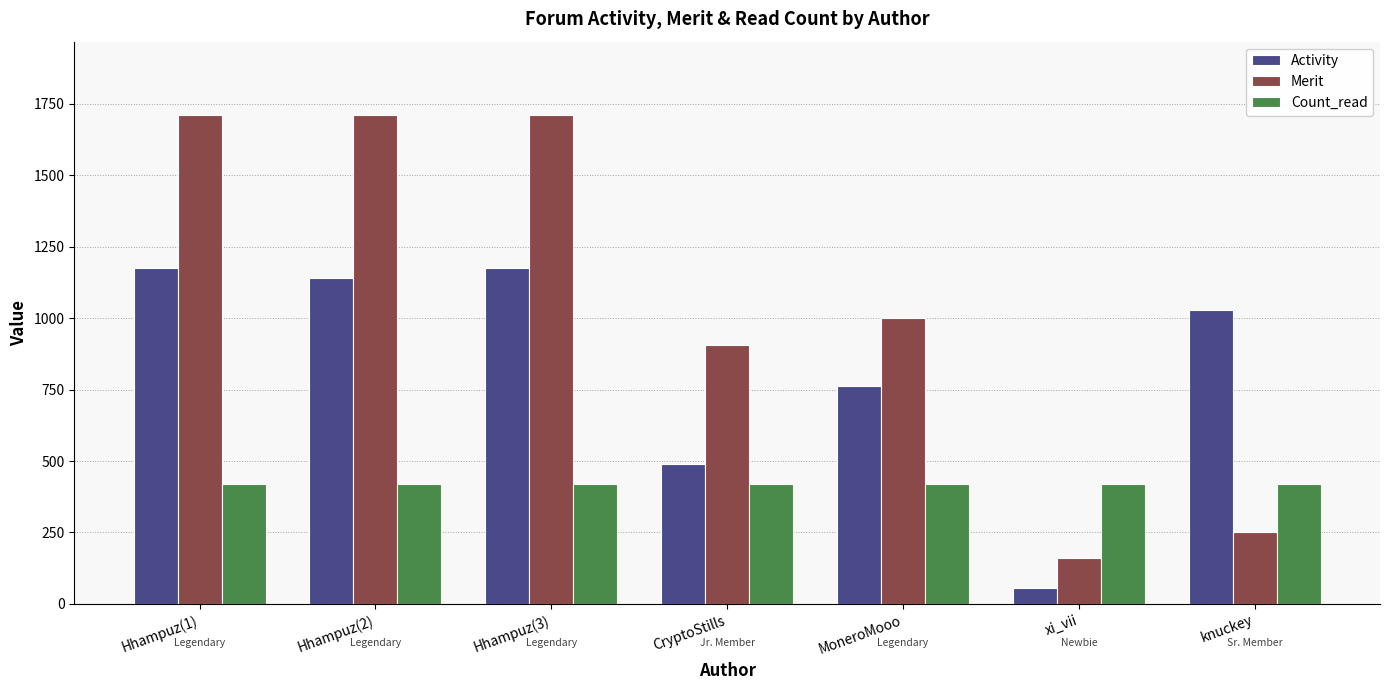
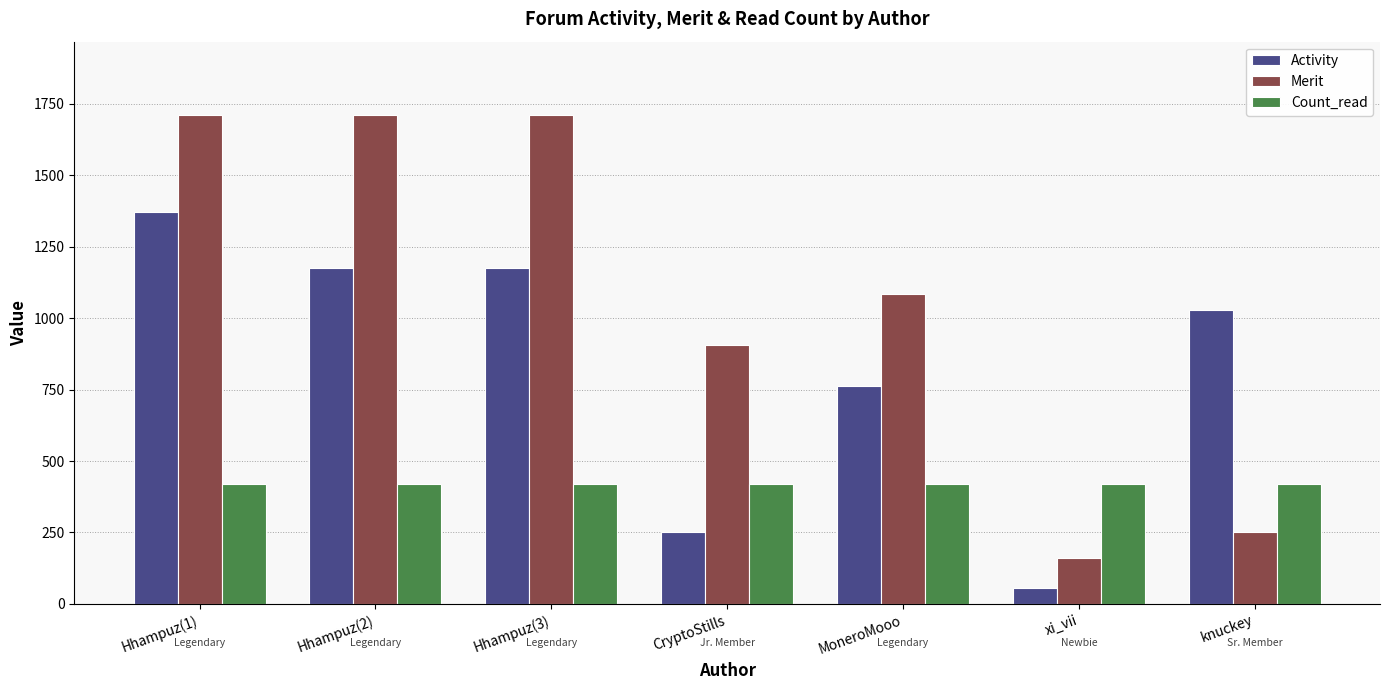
Activity, Hhampuz(1): 1180 -> 1370
Activity, Hhampuz(2): 1140 -> 1180
Activity, CryptoStills: 490 -> 250
Merit, MoneroMooo: 1000 -> 1080
